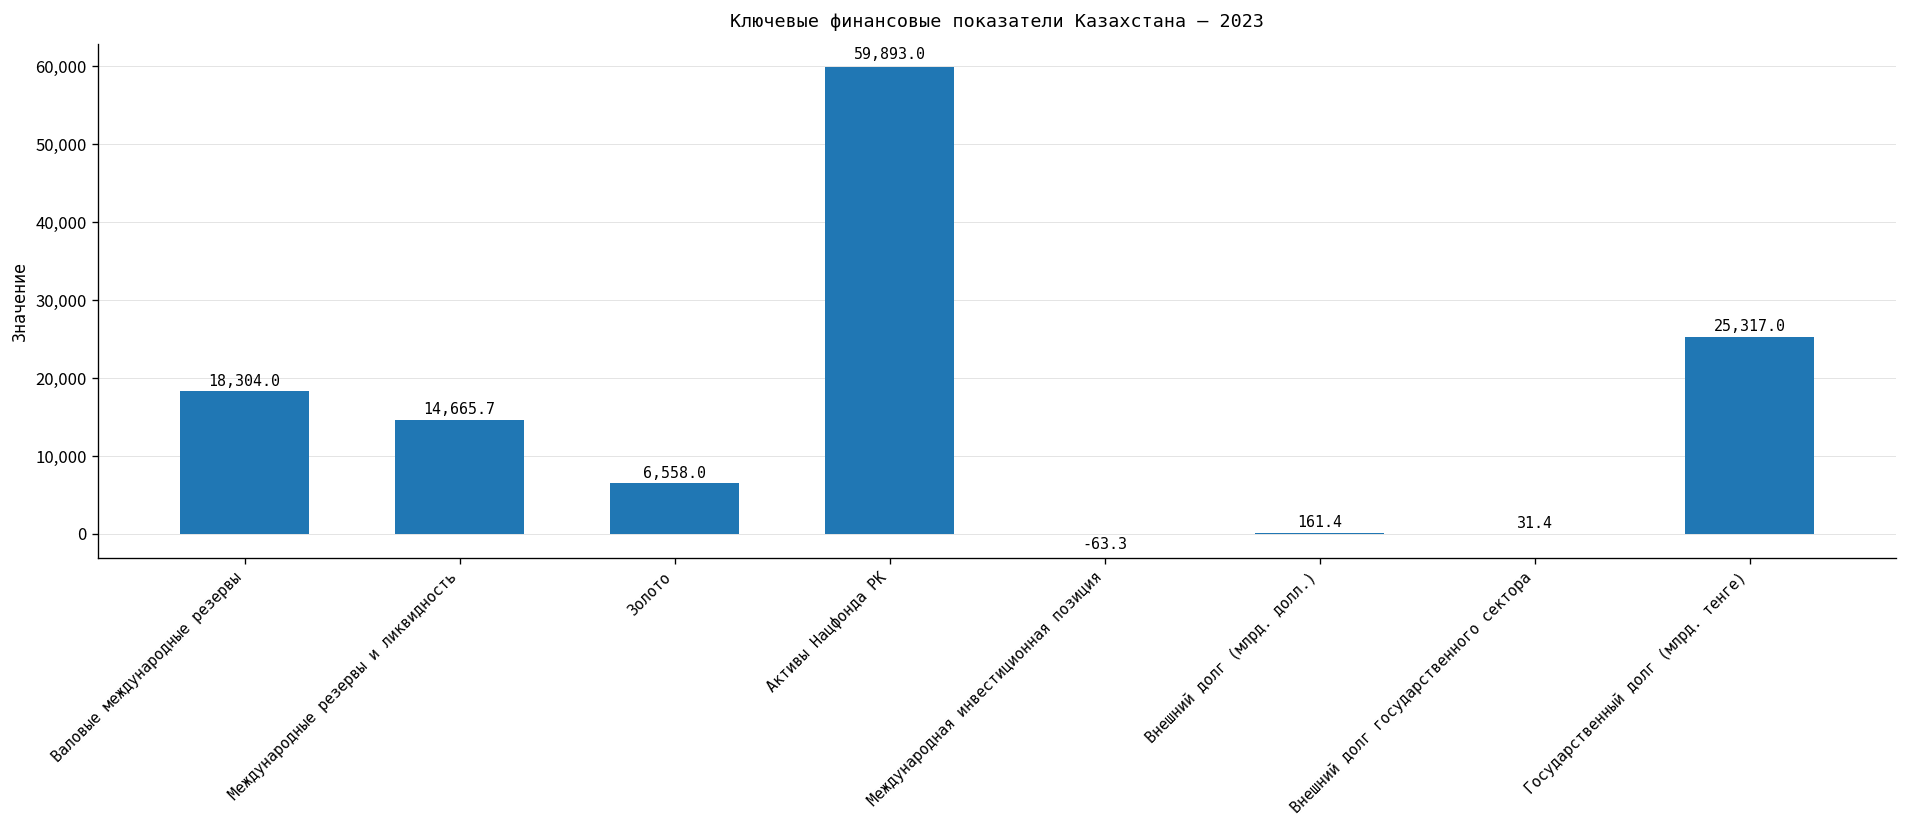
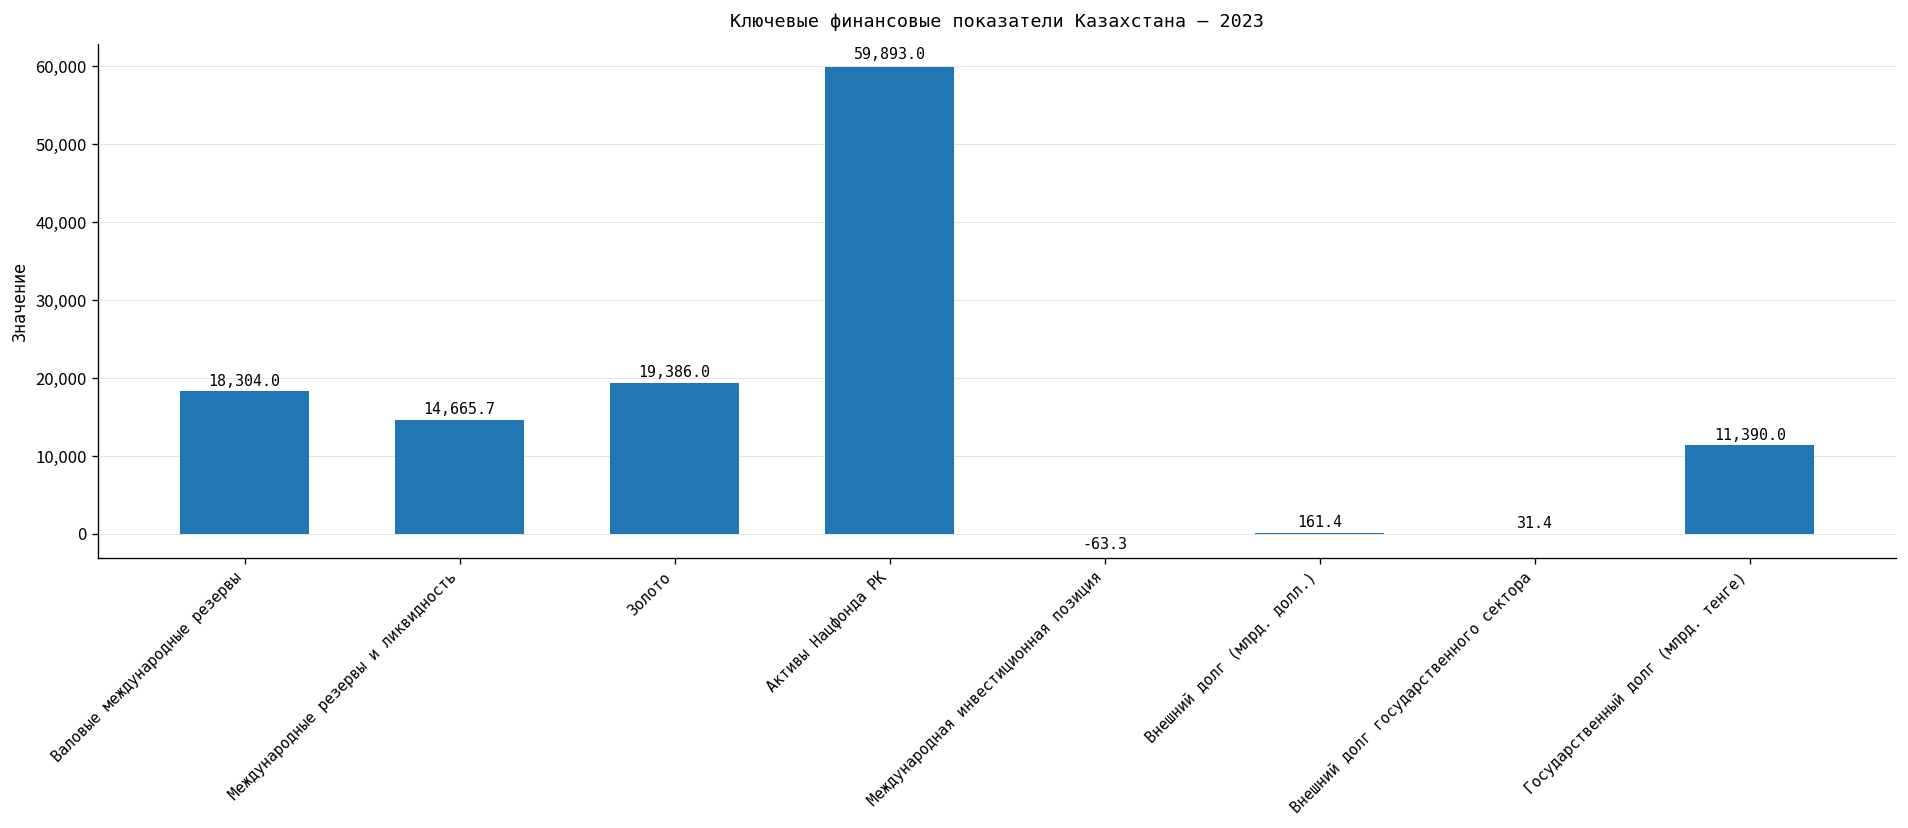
Золото: 6,558.0 -> 19,386.0
Государственный долг (млрд. тенге): 25,317.0 -> 11,390.0
